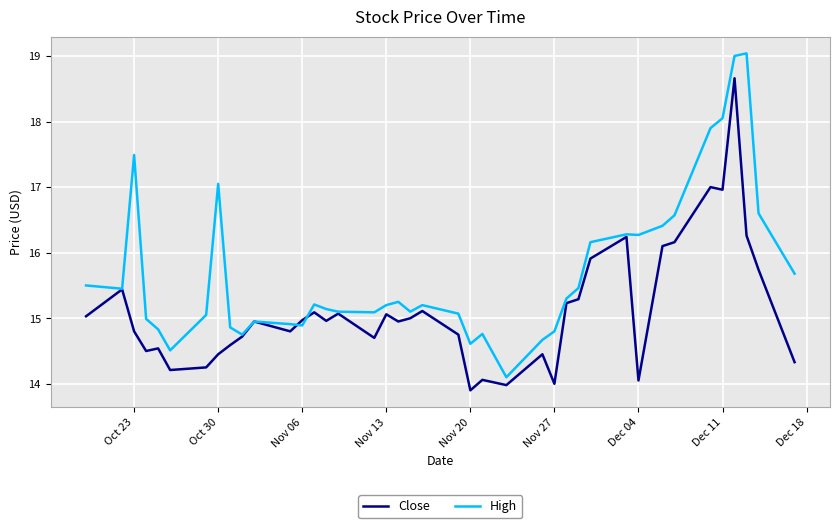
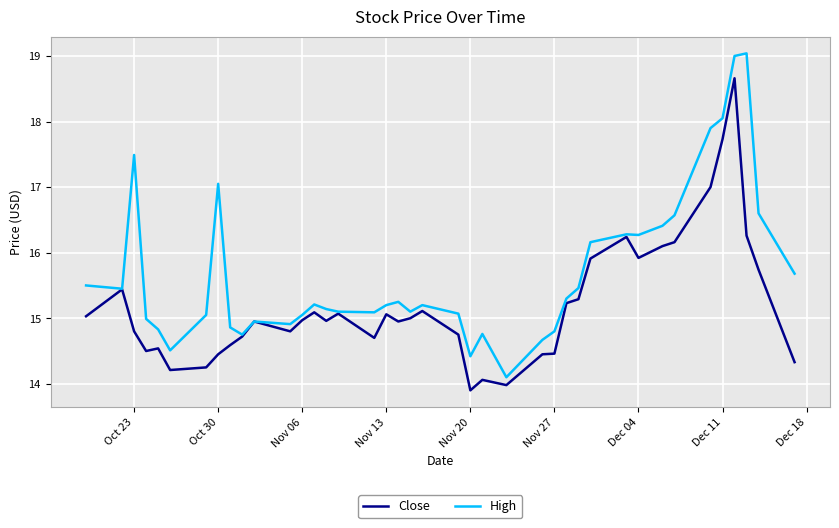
High, Nov 06: 14.9 -> 15.1
High, Nov 20: 14.6 -> 14.4
Close, Nov 27: 14.0 -> 14.5
Close, Dec 04: 14.1 -> 15.9
Close, Dec 11: 17.0 -> 17.7
